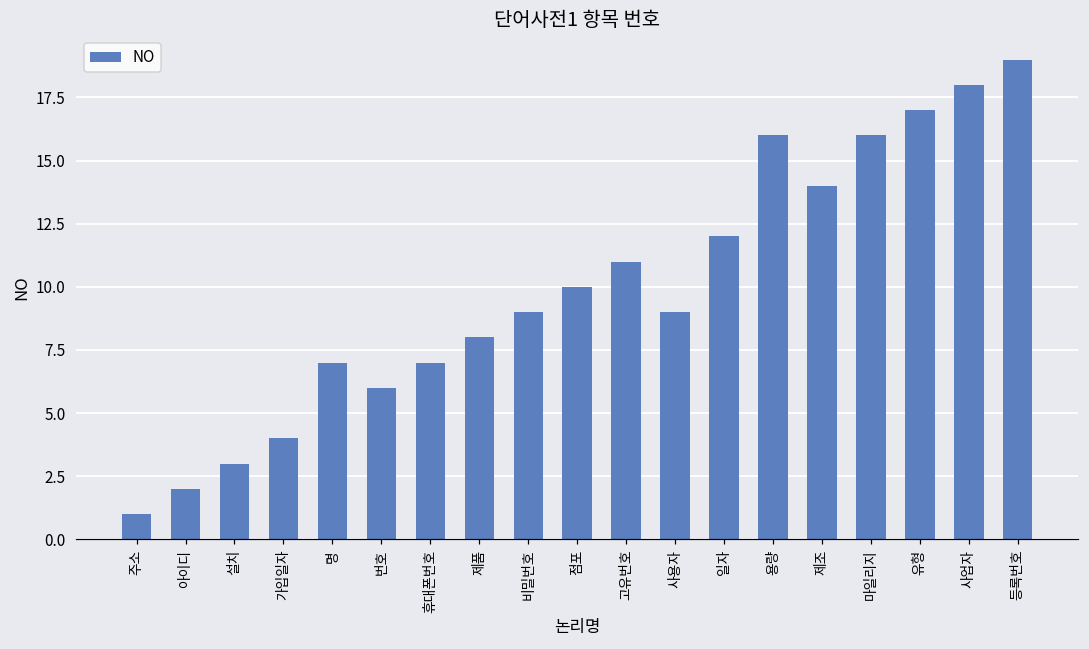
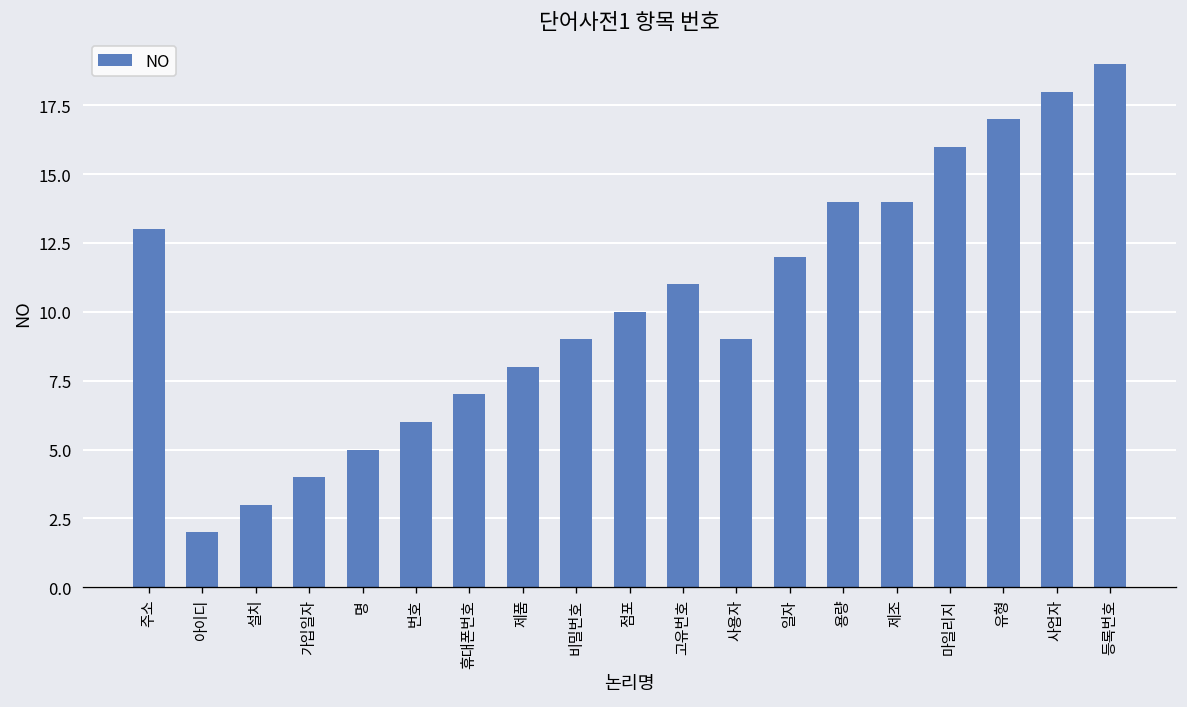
주소: 1 -> 13
명: 7 -> 5
용량: 16 -> 14
